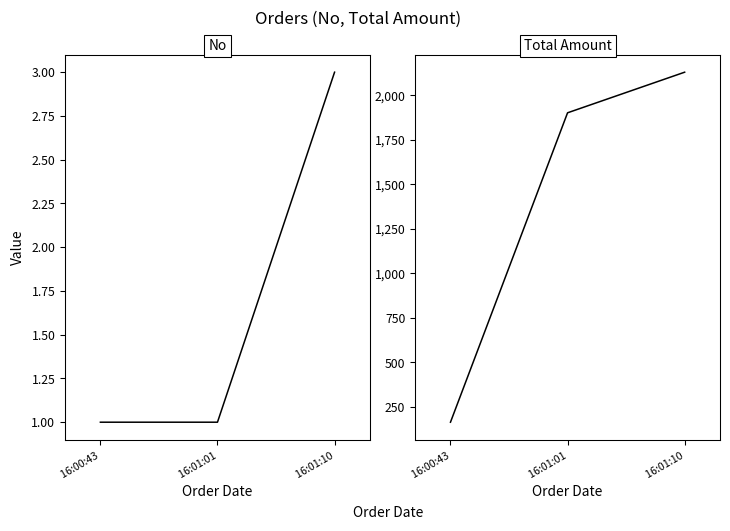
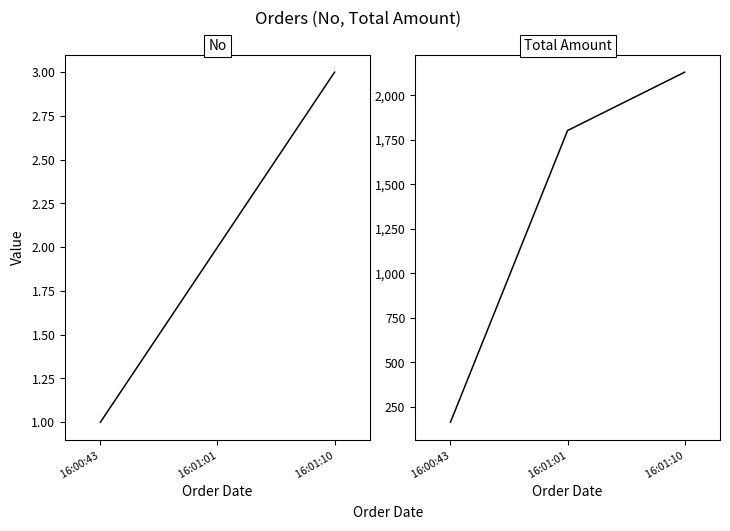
No, 16:01:01: 1 -> 2
Total Amount, 16:01:01: 1,900 -> 1,800
